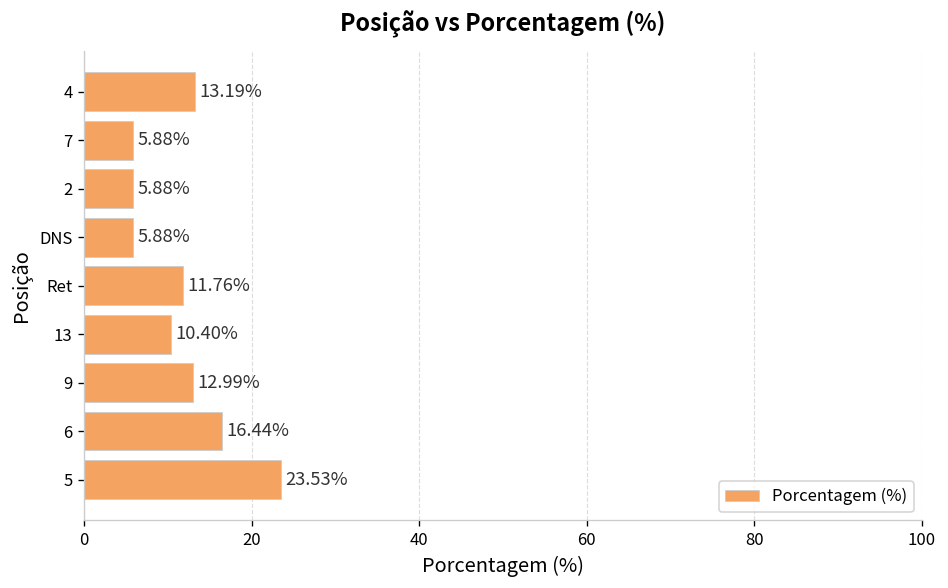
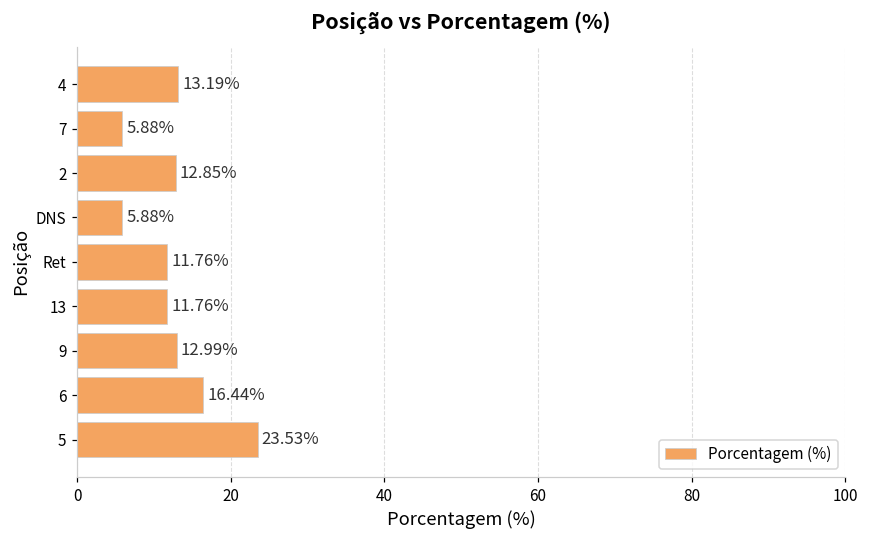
2: 5.88% -> 12.85%
13: 10.40% -> 11.76%
